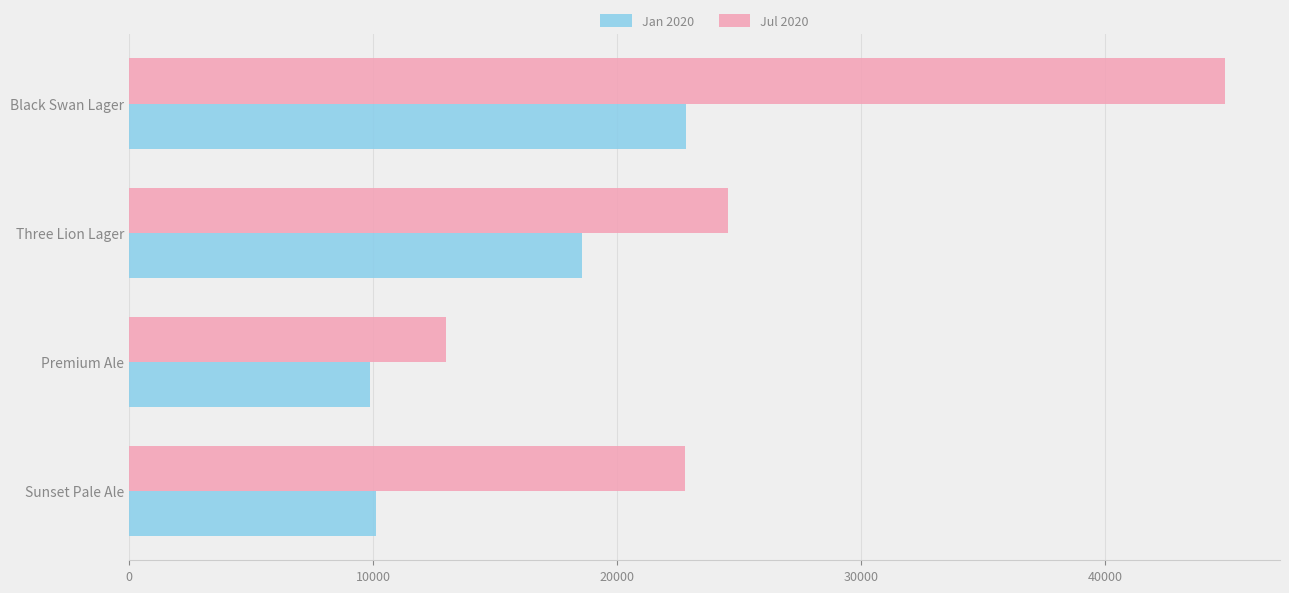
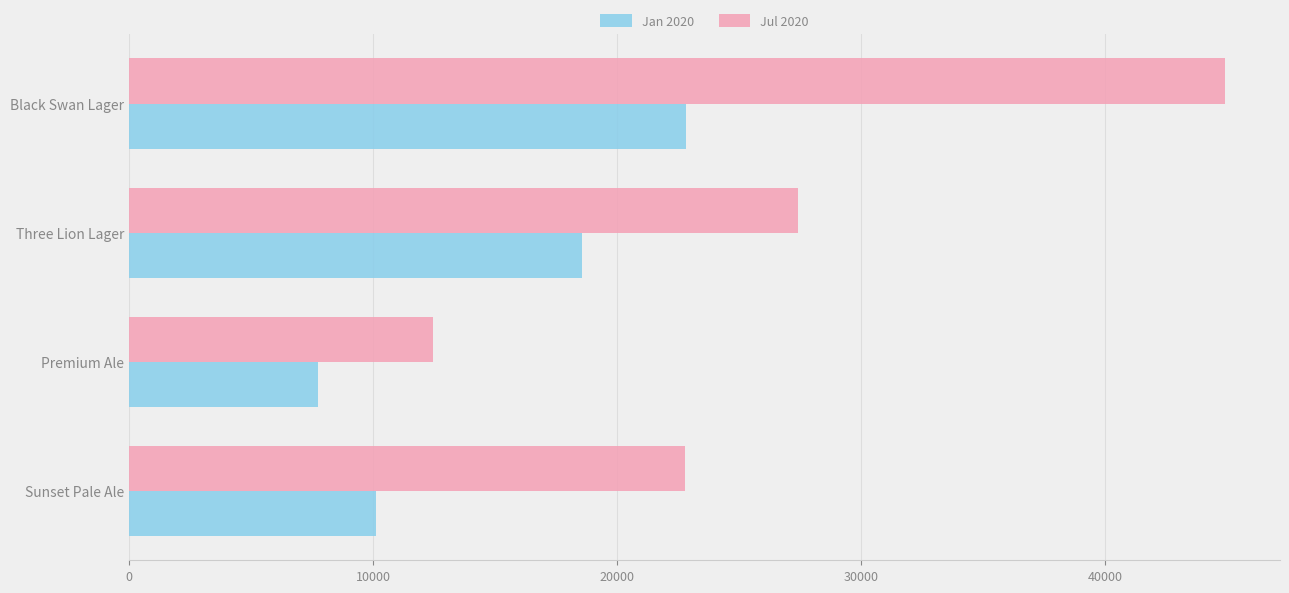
Jul 2020, Three Lion Lager: 24600 -> 27400
Jul 2020, Premium Ale: 13000 -> 12500
Jan 2020, Premium Ale: 9900 -> 7700
